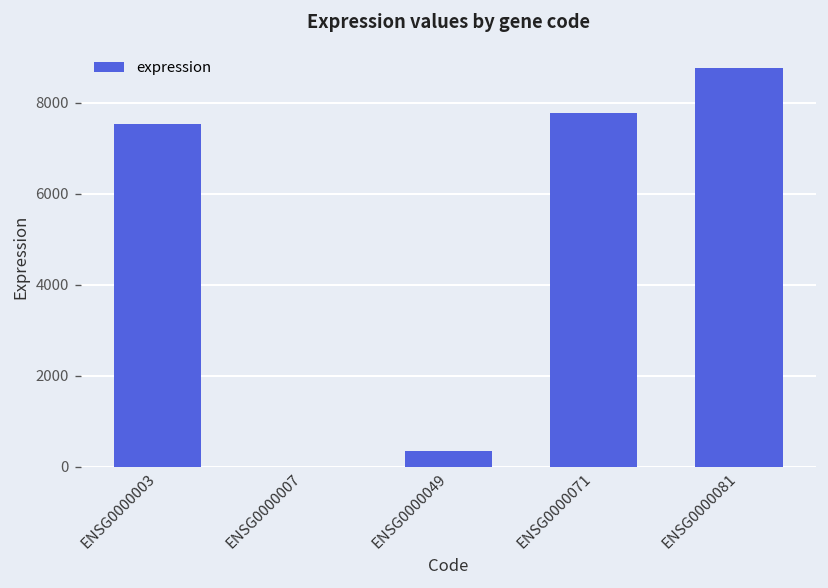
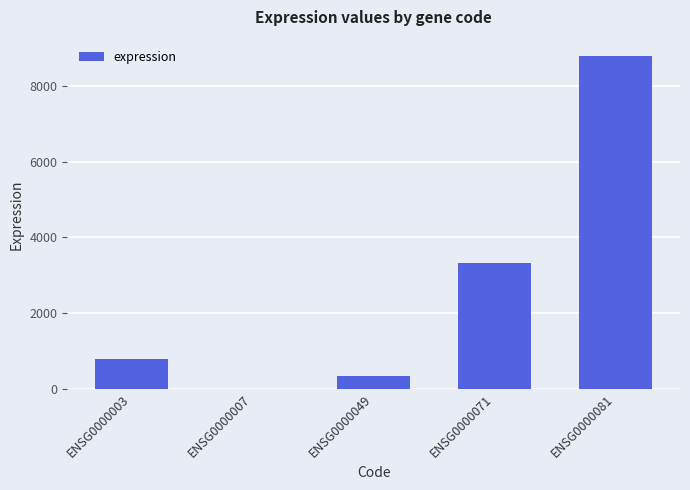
ENSG0000003: 7500 -> 800
ENSG0000071: 7800 -> 3300
